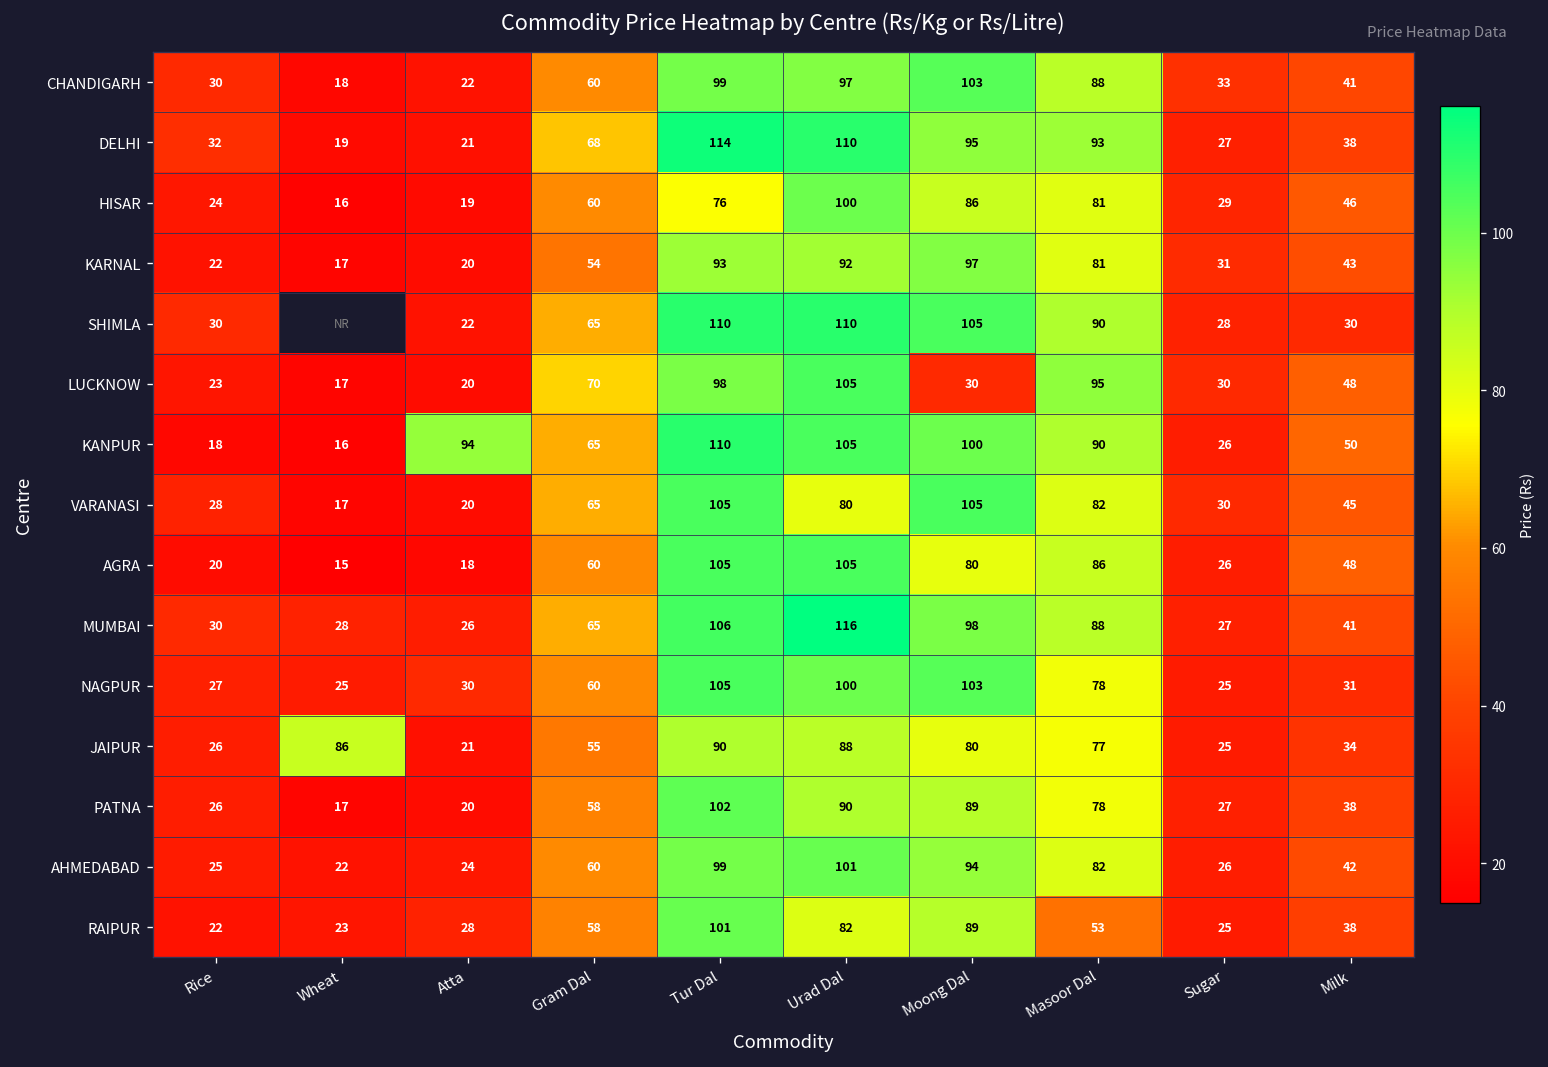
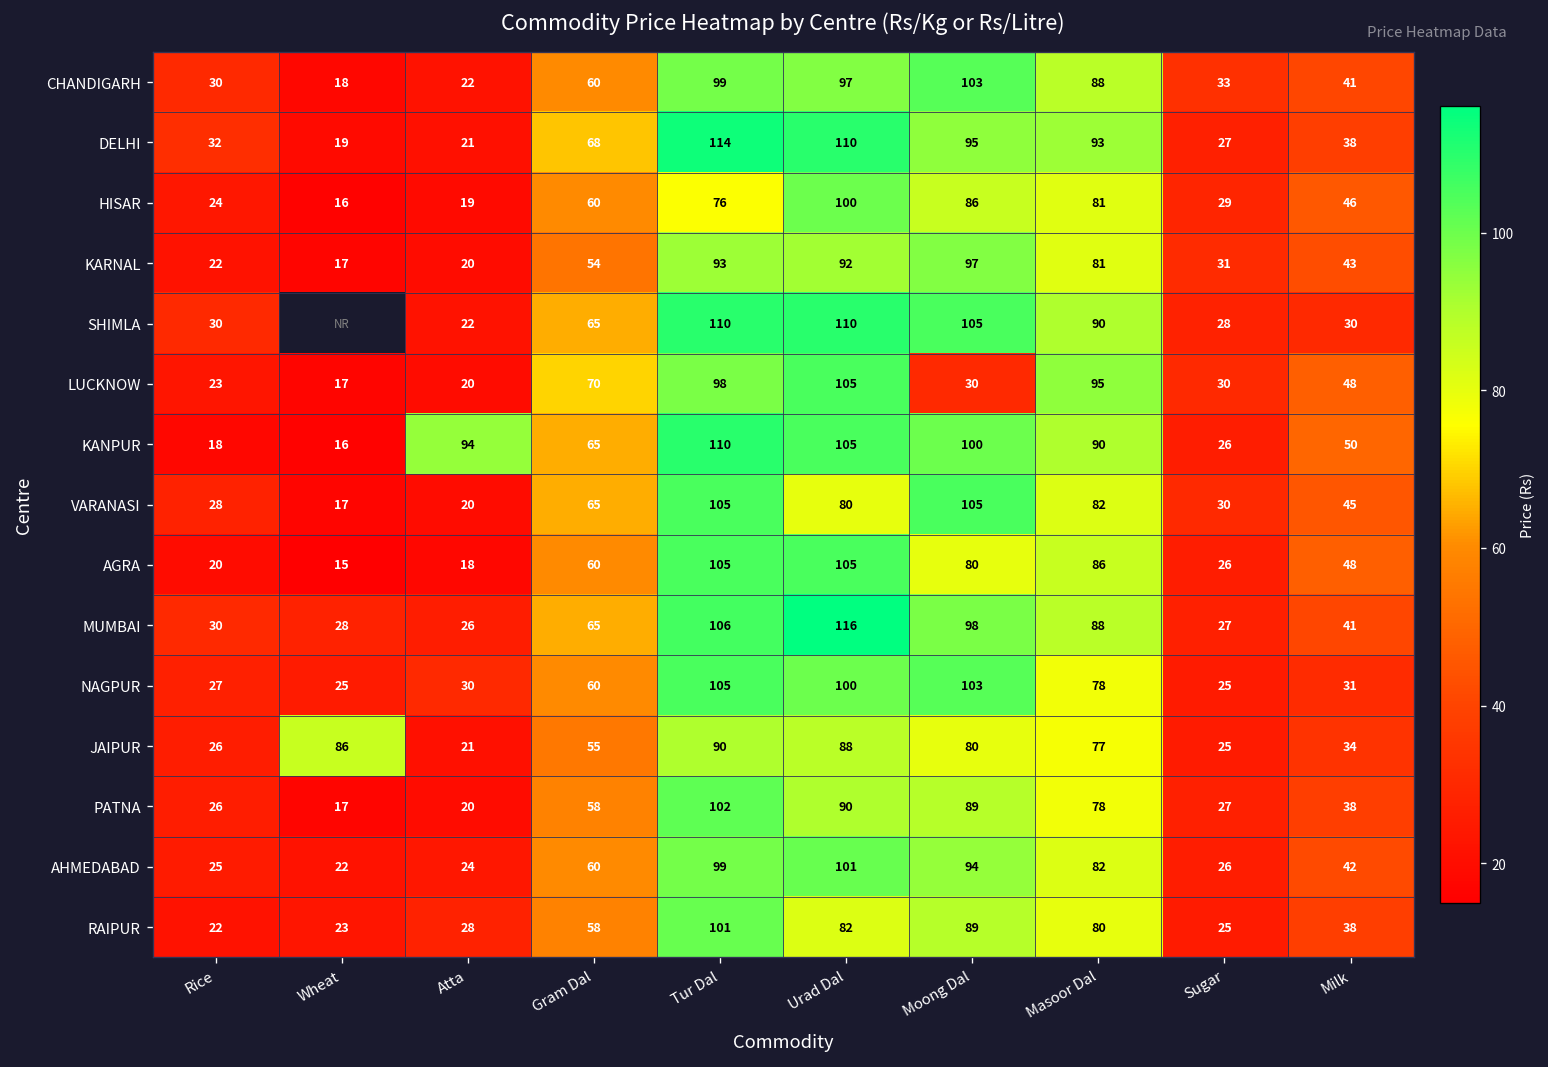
RAIPUR, Masoor Dal: 53 -> 80
